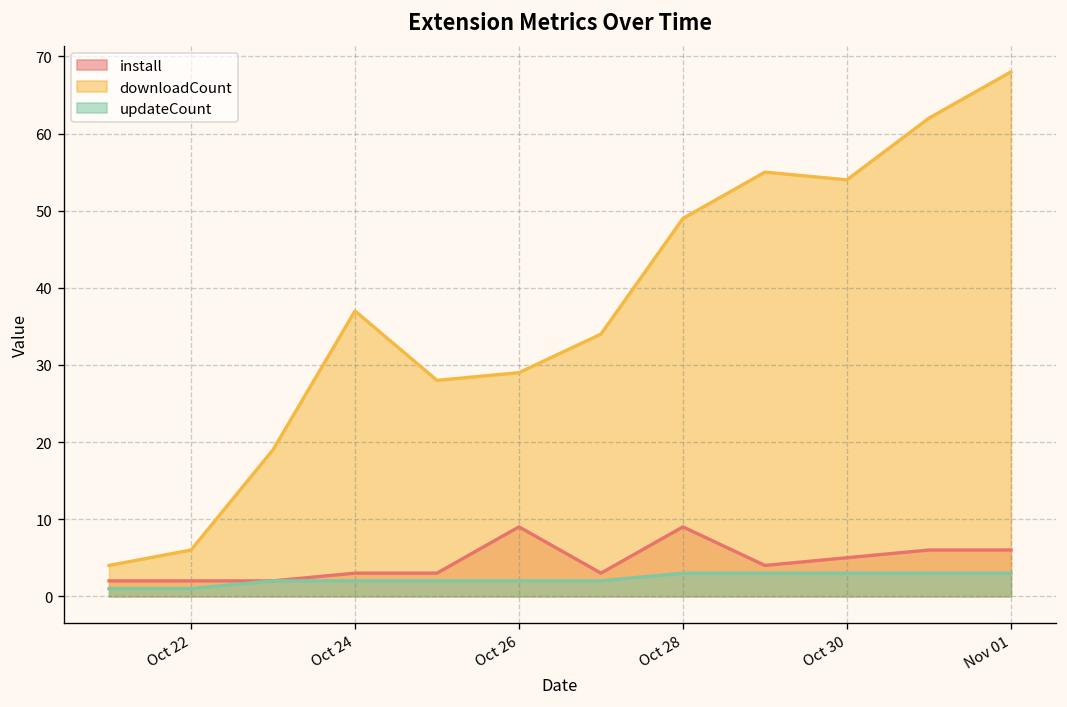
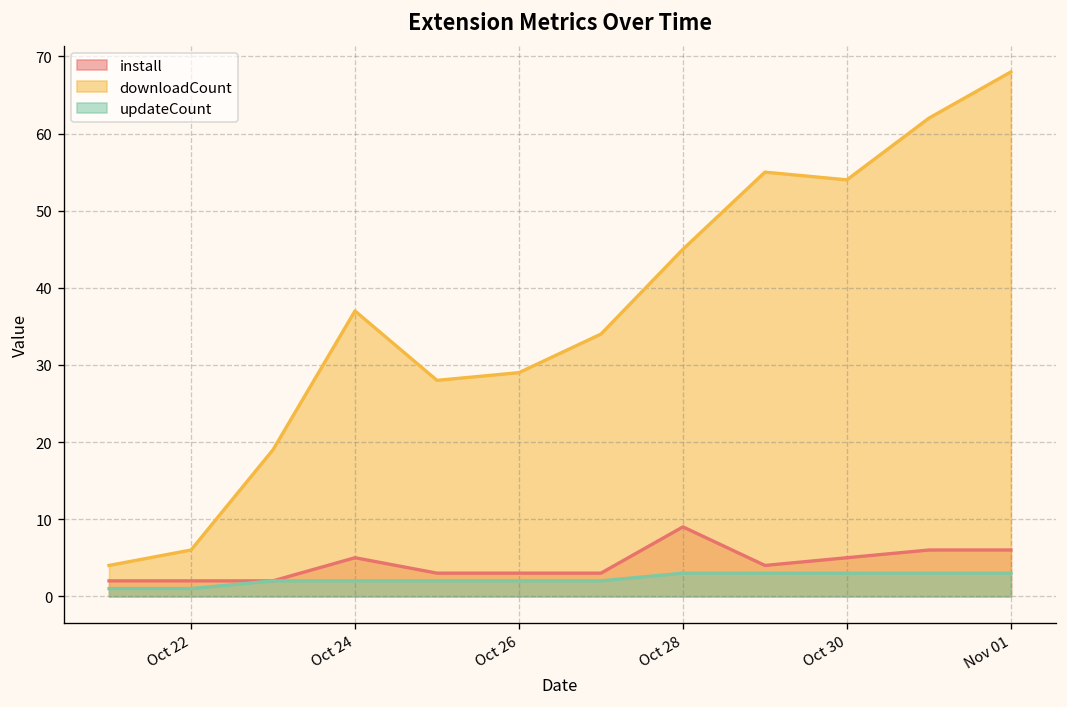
install, Oct 24: 3 -> 5
install, Oct 26: 9 -> 3
downloadCount, Oct 28: 49 -> 45
